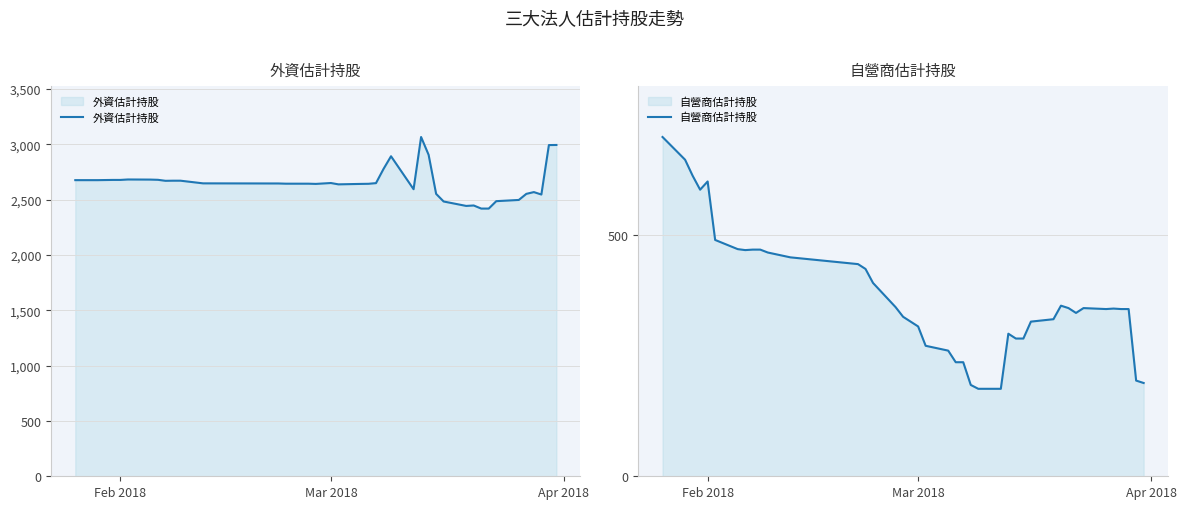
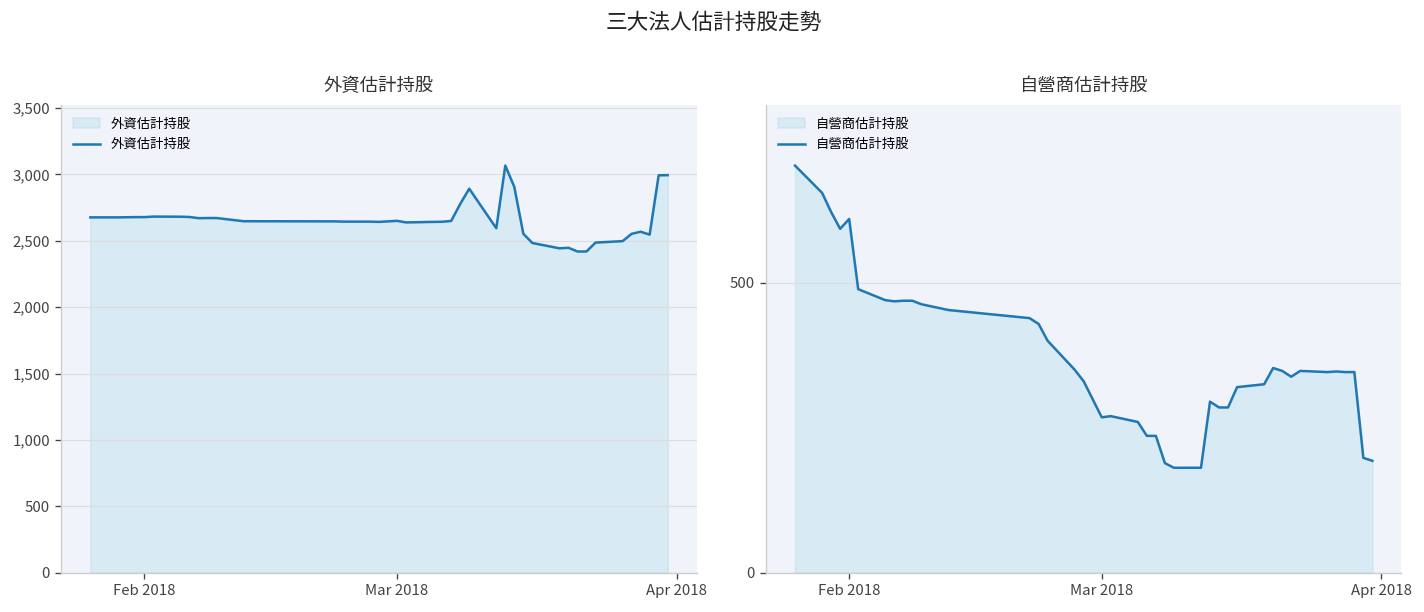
自營商估計持股, Mar 2018: 310 -> 270
